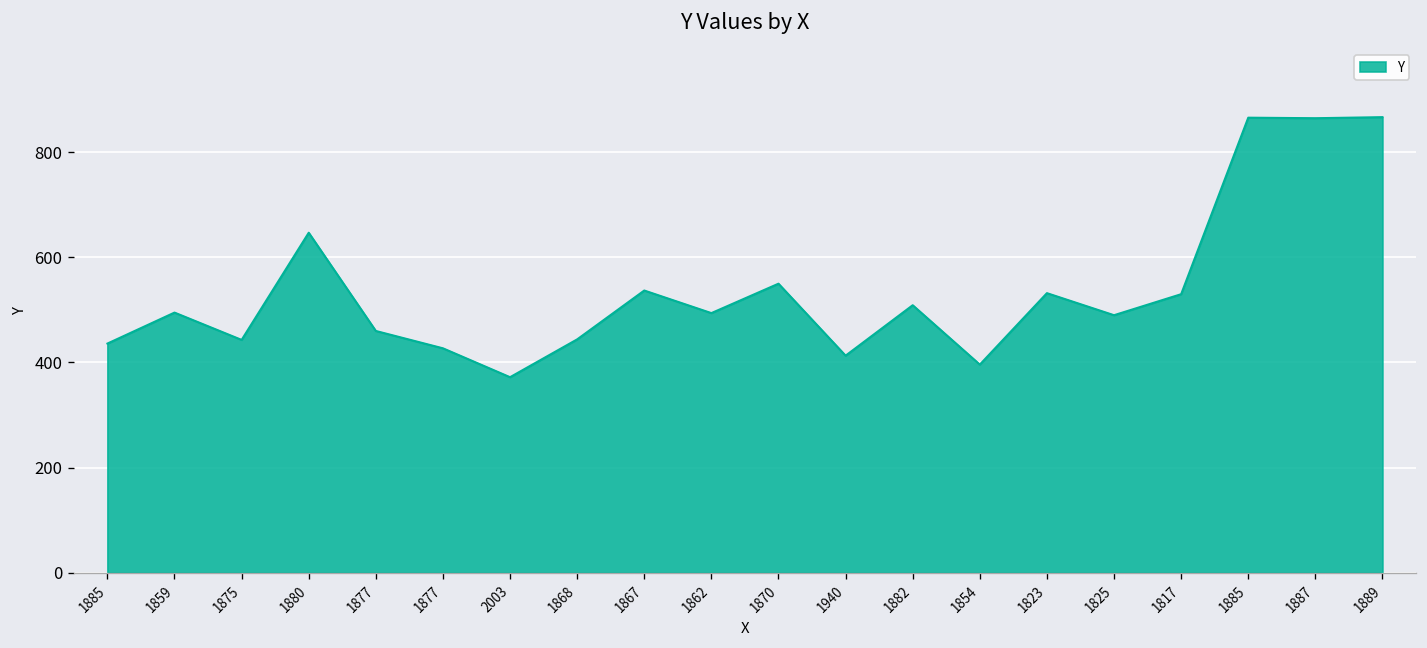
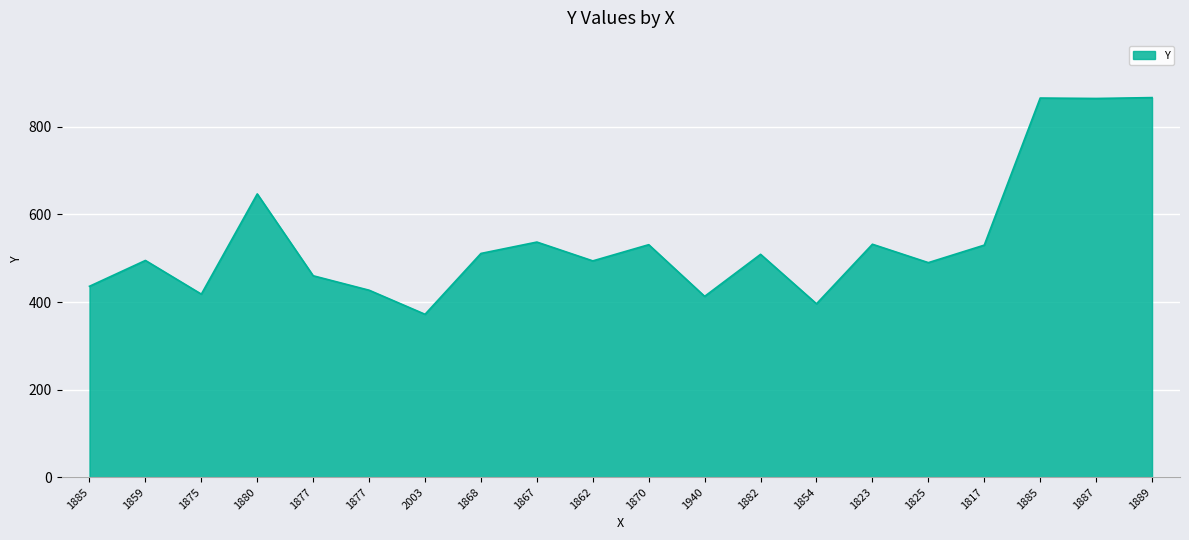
1875: 440 -> 420
1868: 440 -> 510
1870: 550 -> 530
